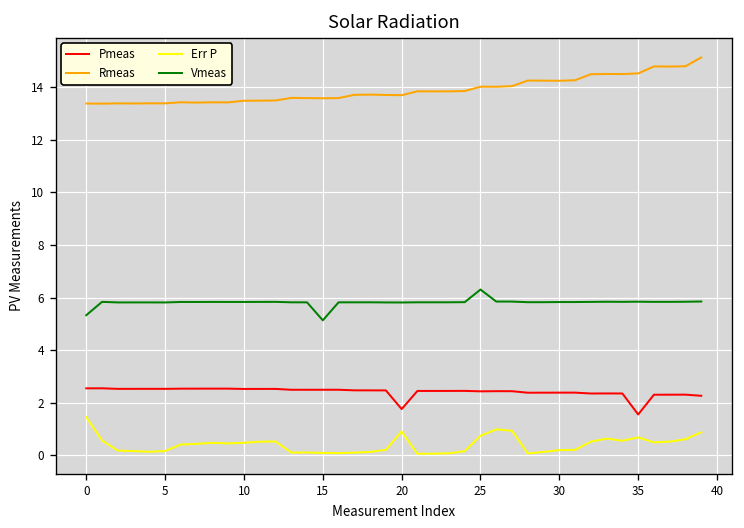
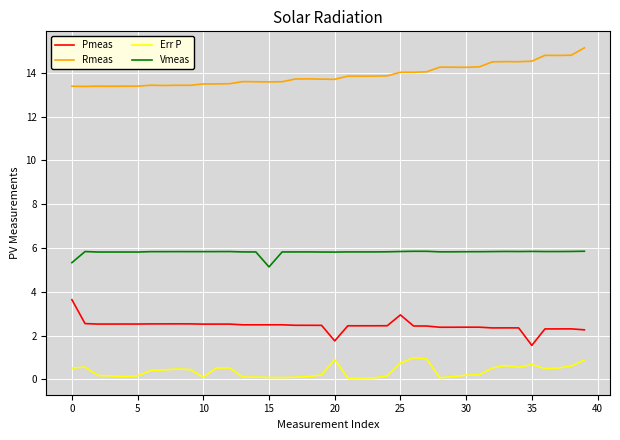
Pmeas, 0: 2.5 -> 3.6
Err P, 0: 1.4 -> 0.5
Err P, 10: 0.5 -> 0.1
Pmeas, 25: 2.4 -> 2.9
Vmeas, 25: 6.3 -> 5.8
